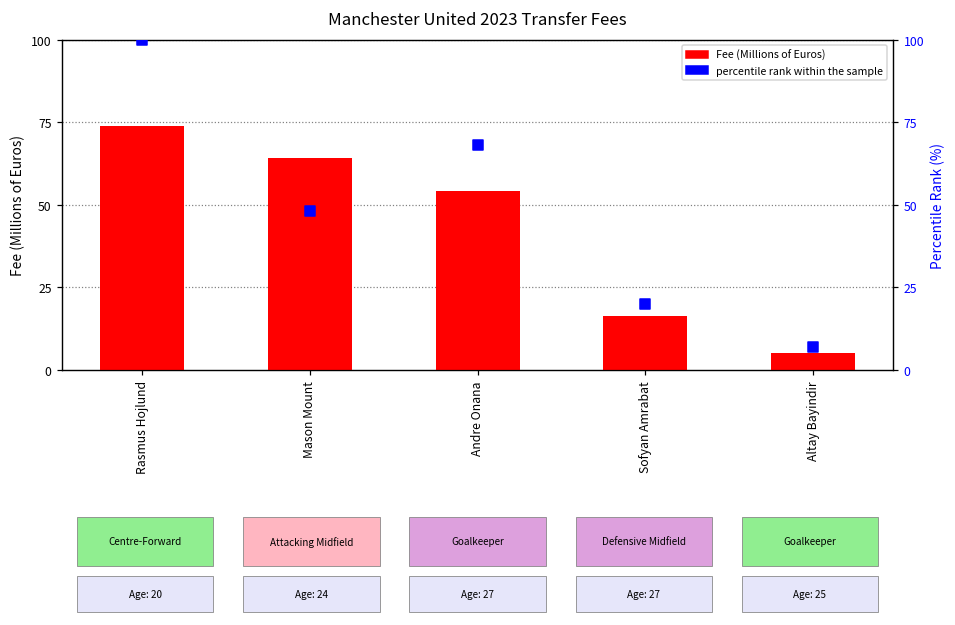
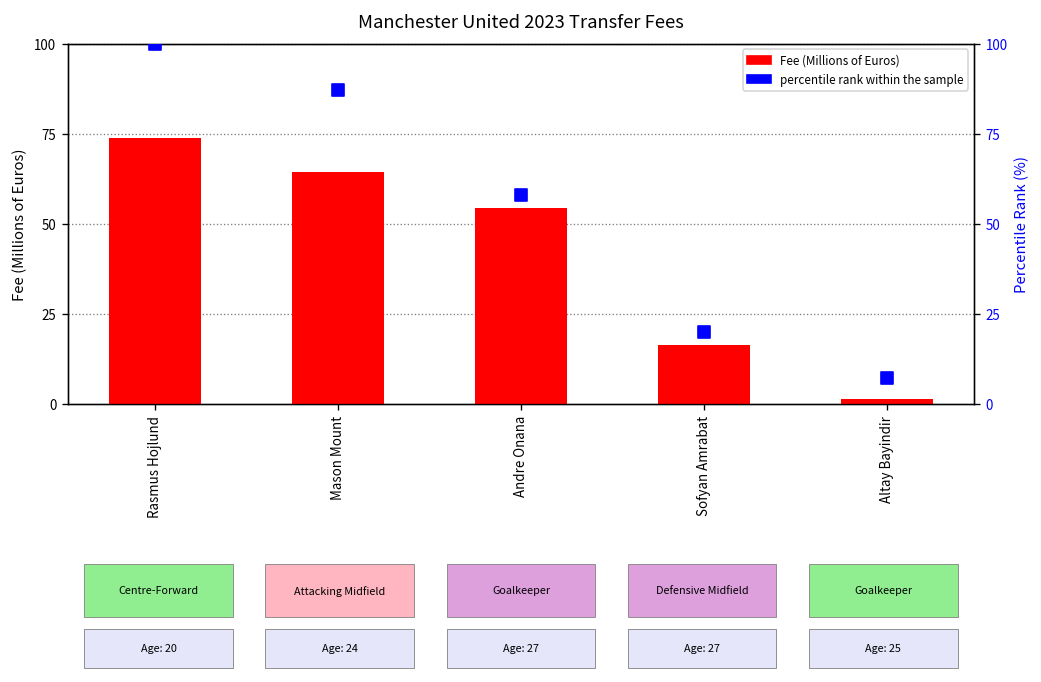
Fee (Millions of Euros), Altay Bayindir: 5 -> 1
percentile rank within the sample, Mason Mount: 48 -> 87
percentile rank within the sample, Andre Onana: 68 -> 58
